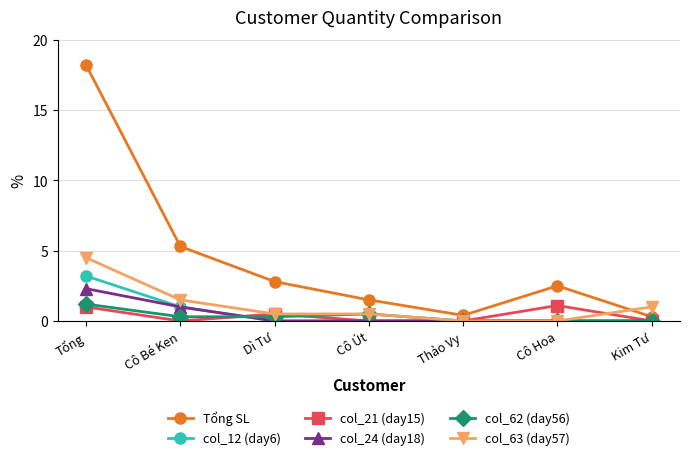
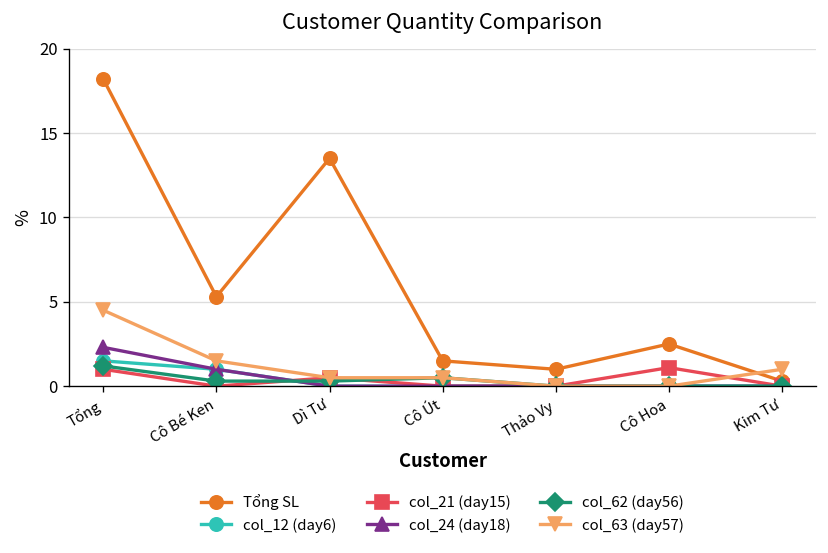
col_12 (day6), Tổng: 3.2 -> 1.5
Tổng SL, Dì Tư: 2.8 -> 13.5
Tổng SL, Thảo Vy: 0.4 -> 1.0
